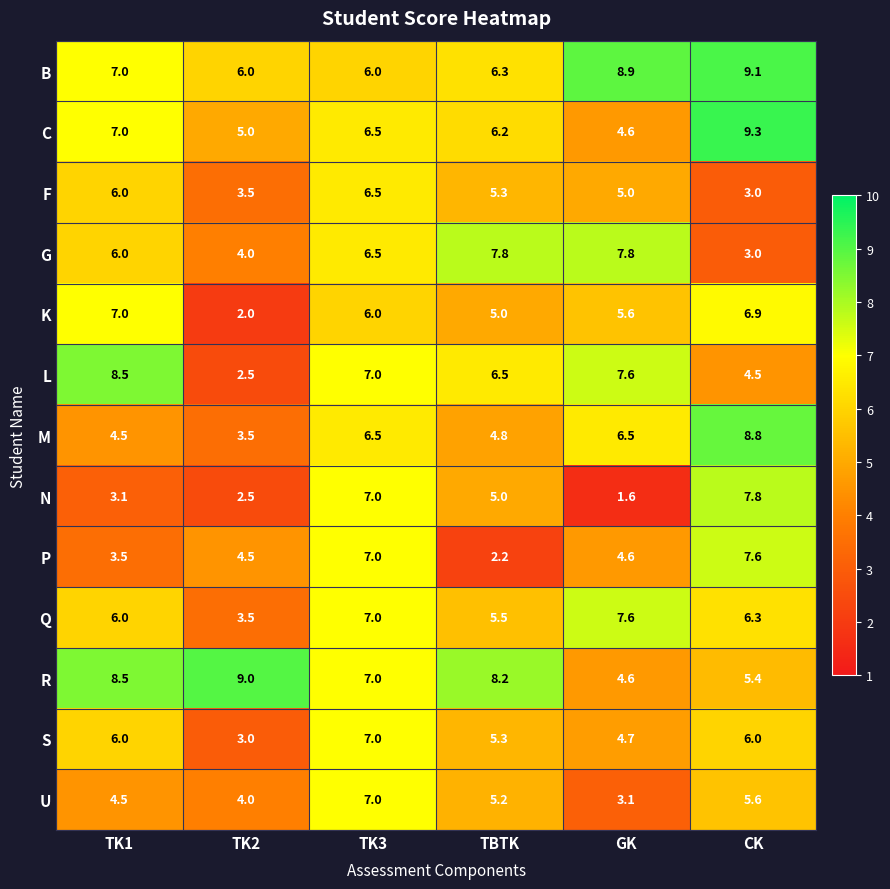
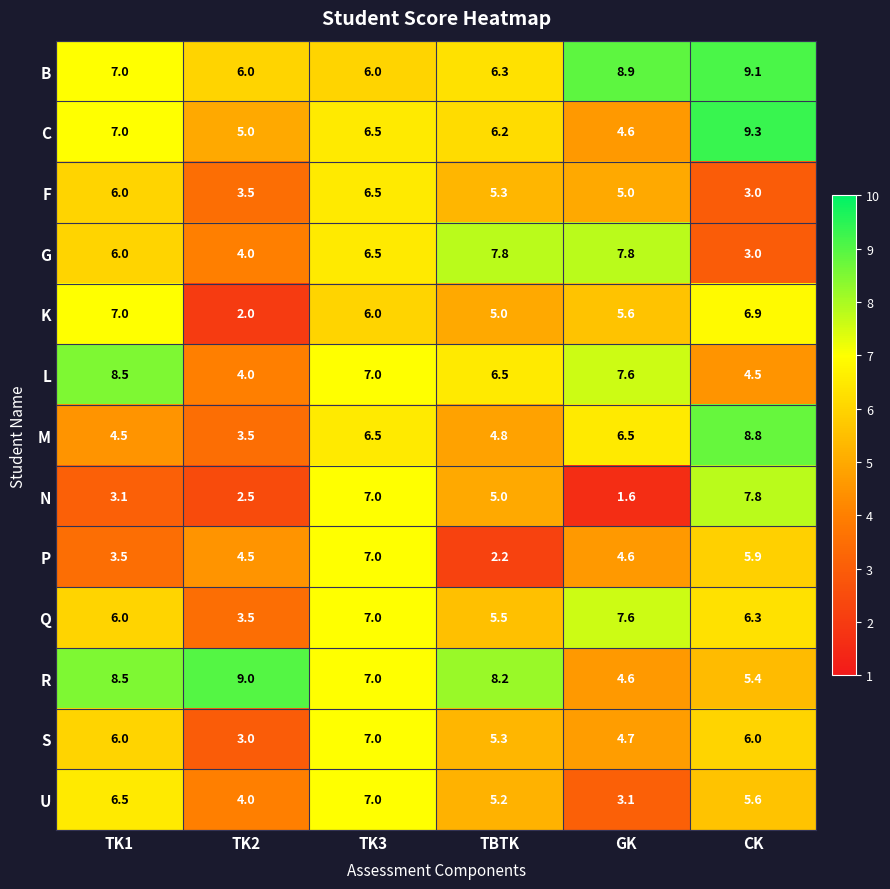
L, TK2: 2.5 -> 4.0
P, CK: 7.6 -> 5.9
U, TK1: 4.5 -> 6.5
